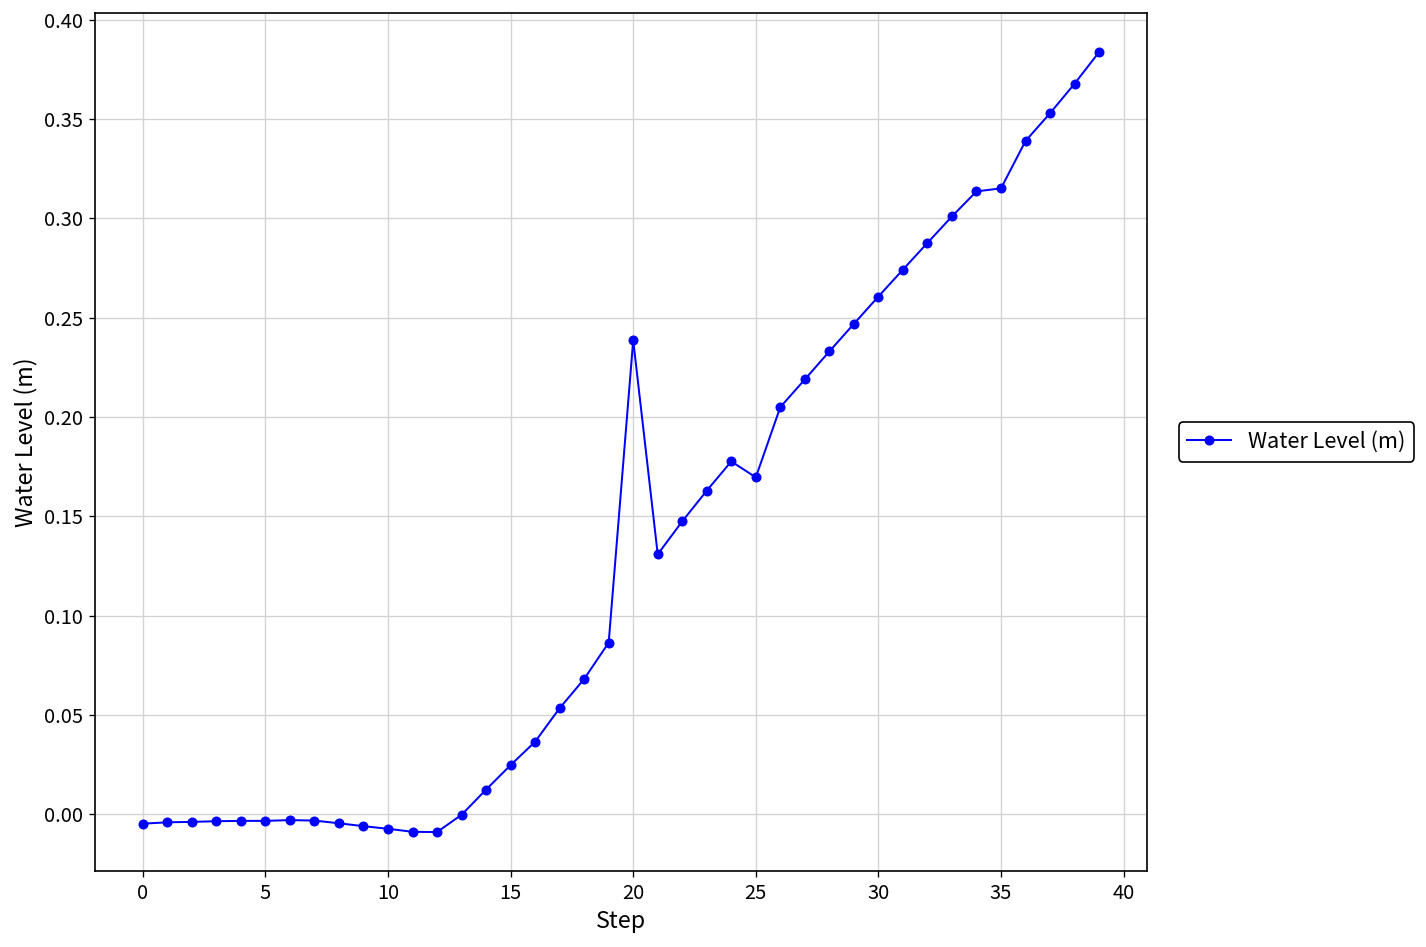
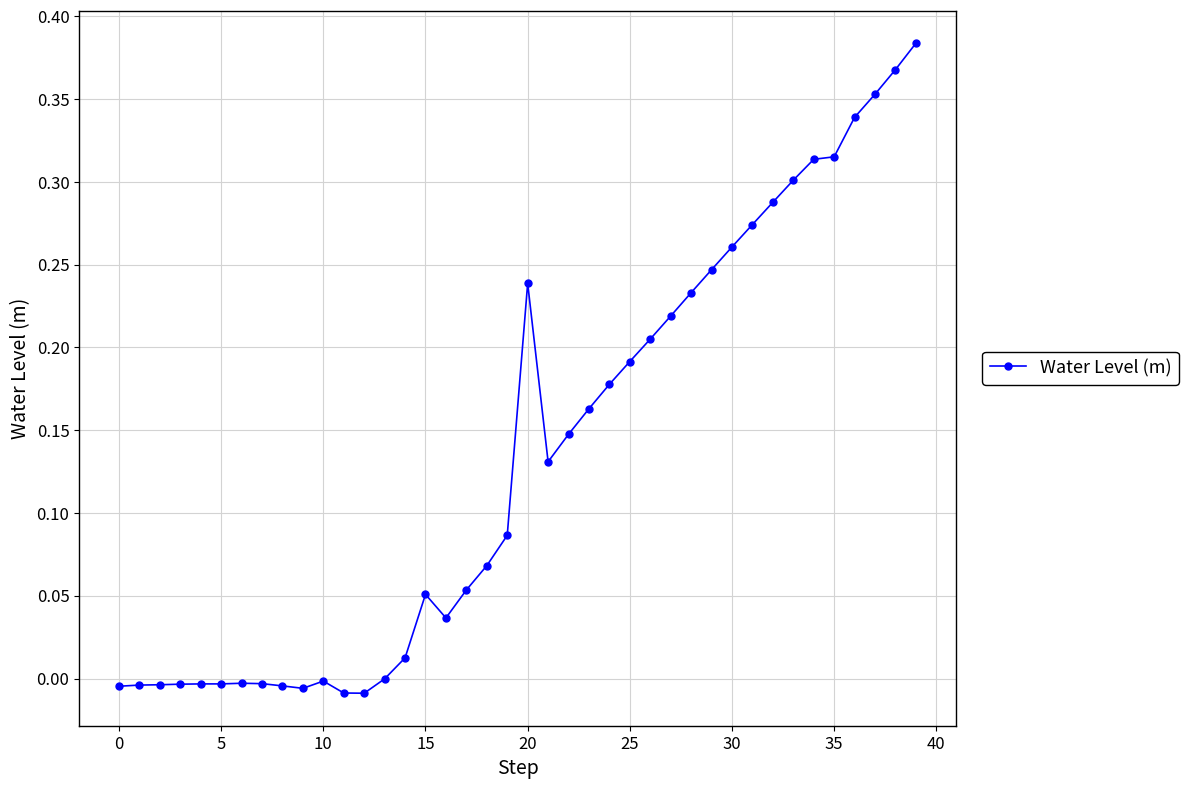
10: -0.007 -> -0.002
15: 0.025 -> 0.051
25: 0.170 -> 0.191
